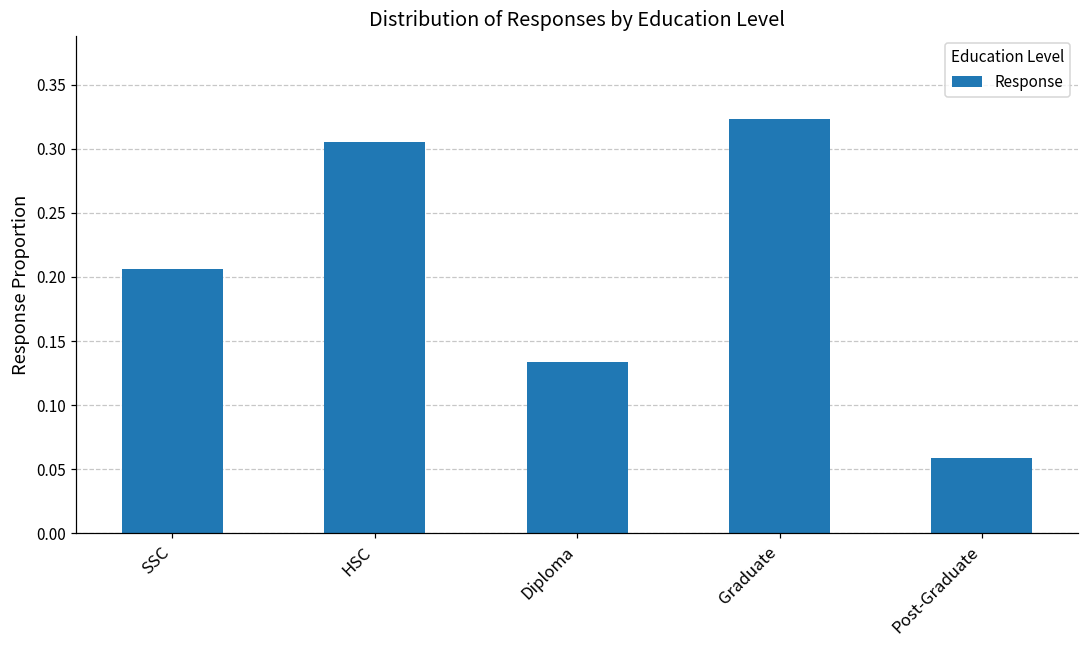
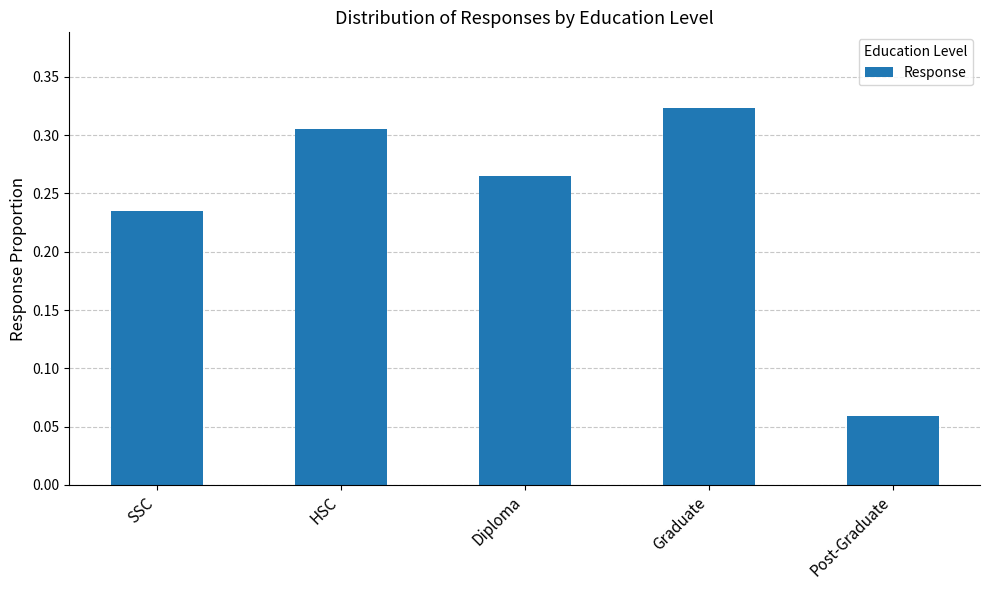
SSC: 0.207 -> 0.235
Diploma: 0.134 -> 0.265
